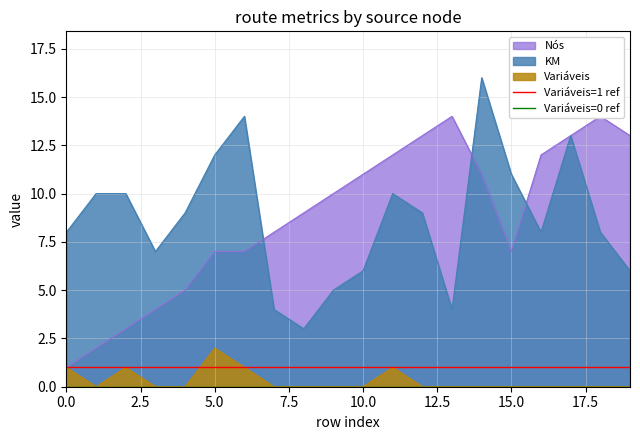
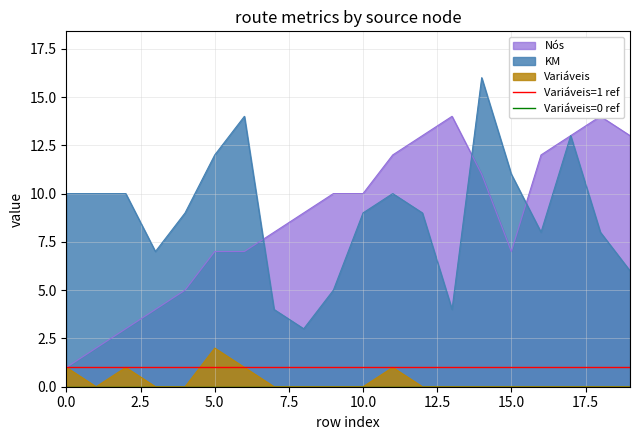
KM, 0.0: 8 -> 10
Nós, 10.0: 11 -> 10
KM, 10.0: 6 -> 9
